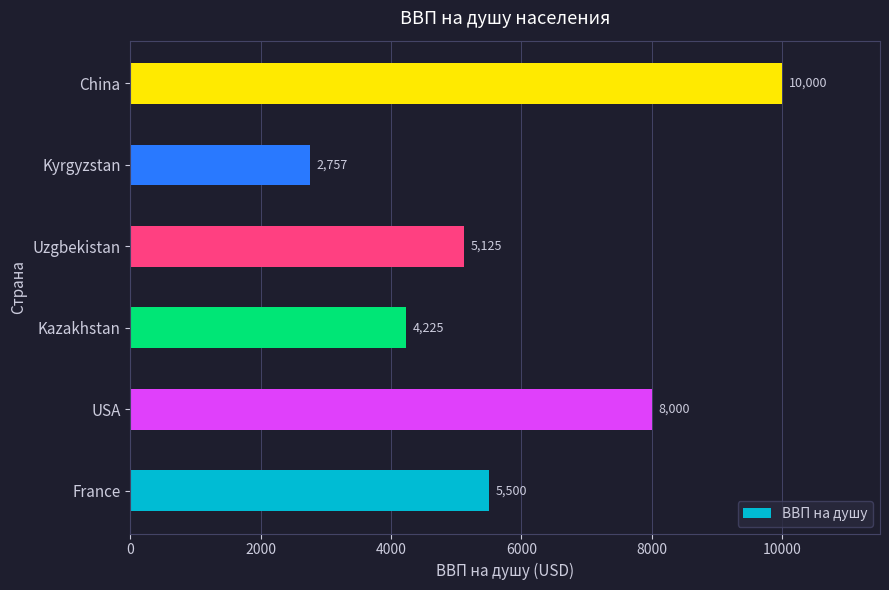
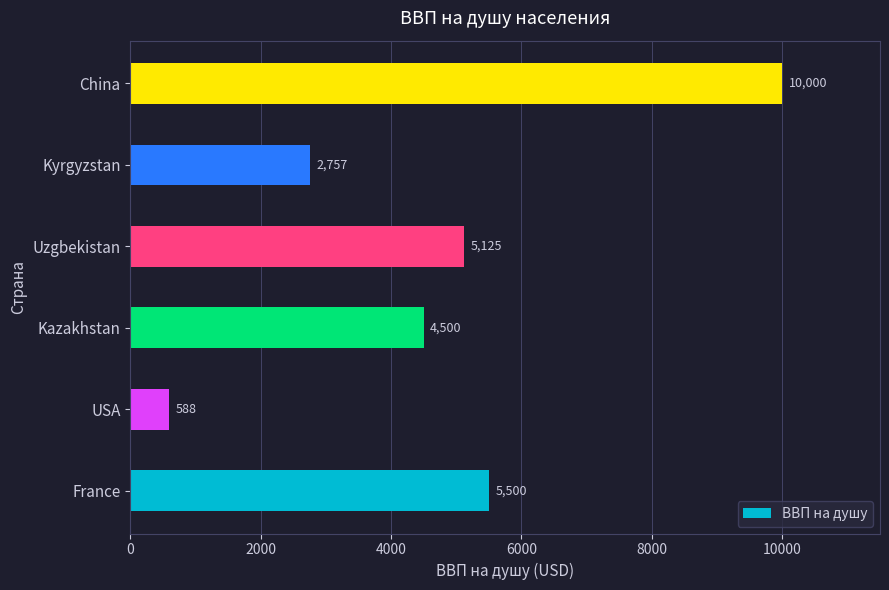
Kazakhstan: 4,225 -> 4,500
USA: 8,000 -> 588
